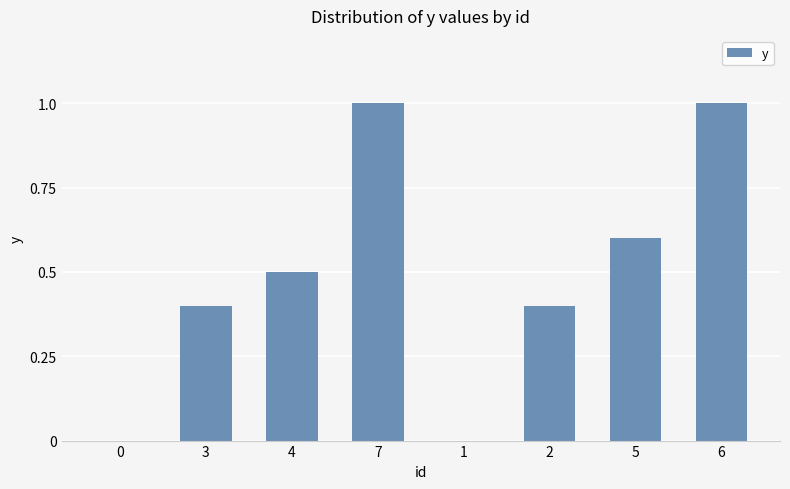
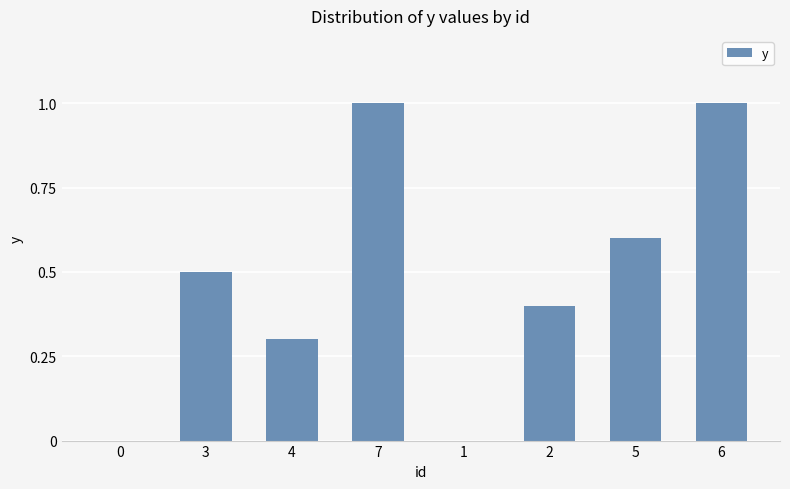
3: 0.4 -> 0.5
4: 0.5 -> 0.3
